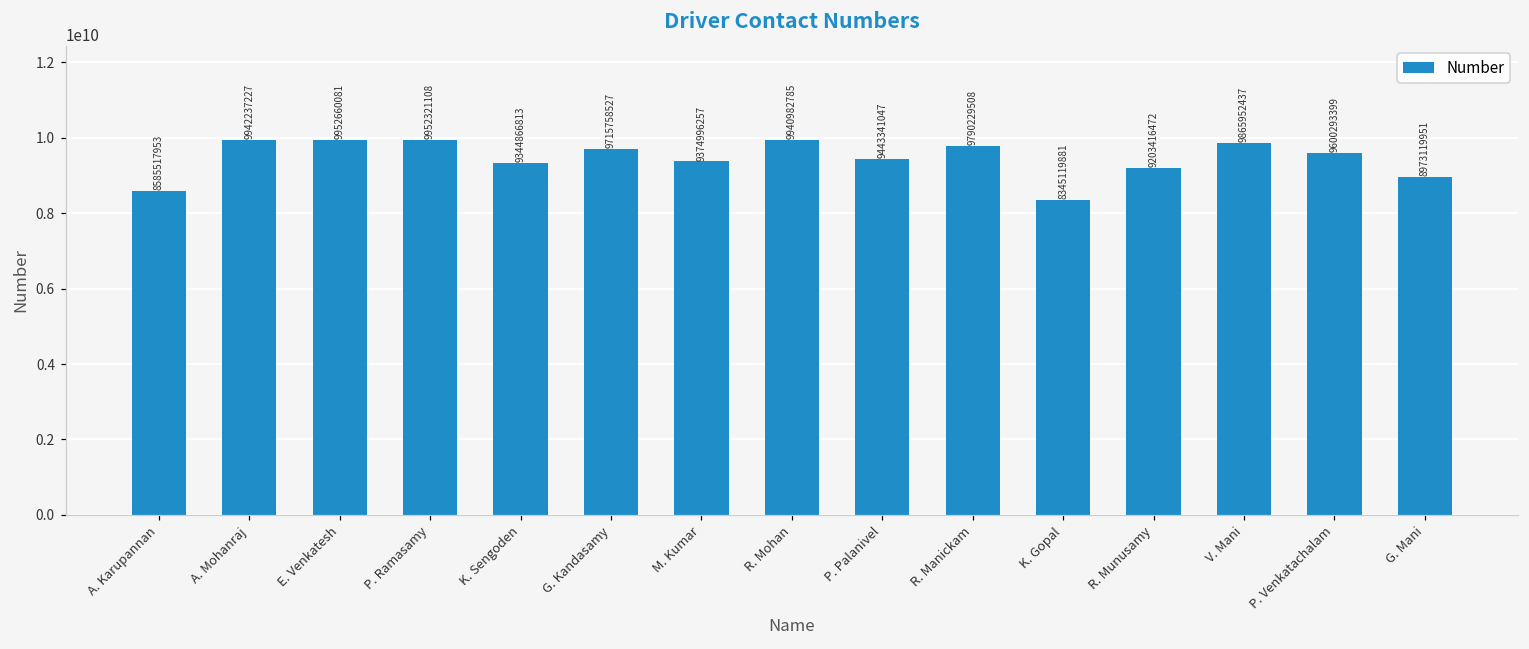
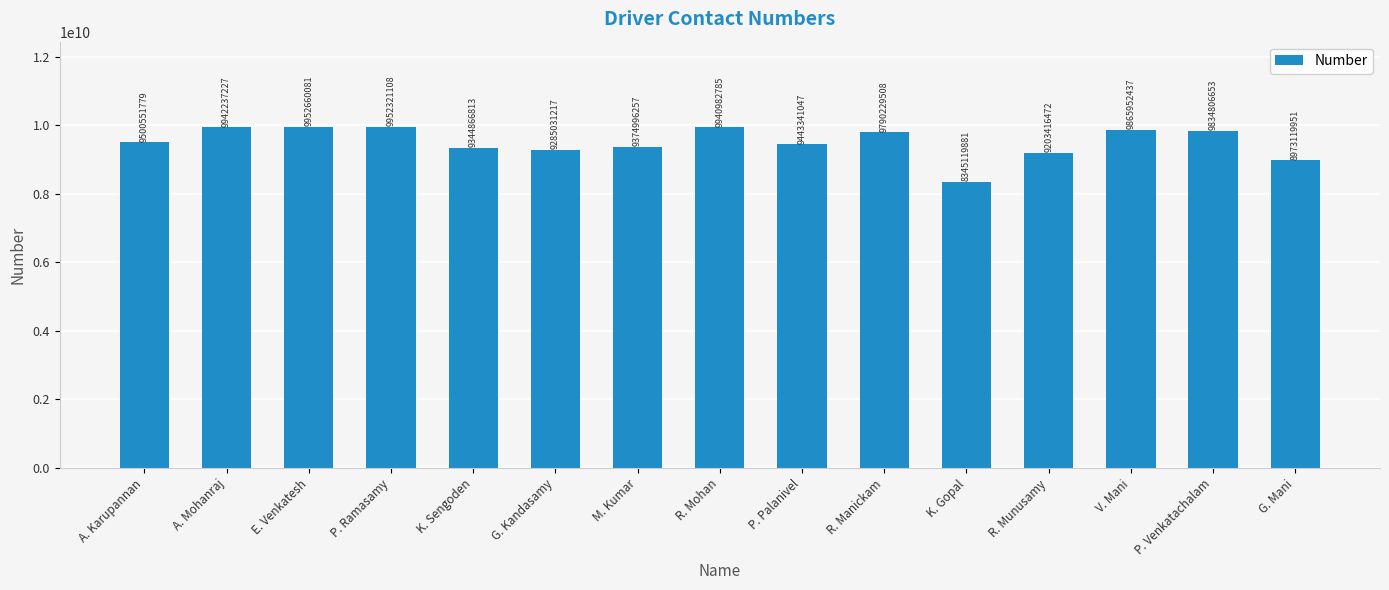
A. Karupannan: 8585517953 -> 9500551779
G. Kandasamy: 9715758527 -> 9285031217
P. Venkatachalam: 9600293399 -> 9834806653
